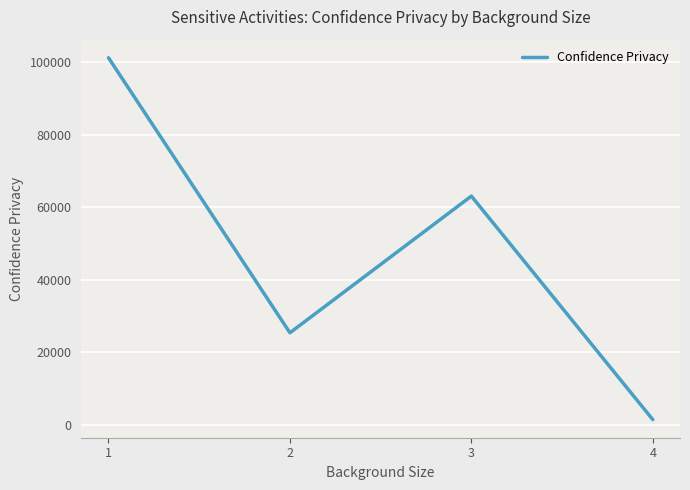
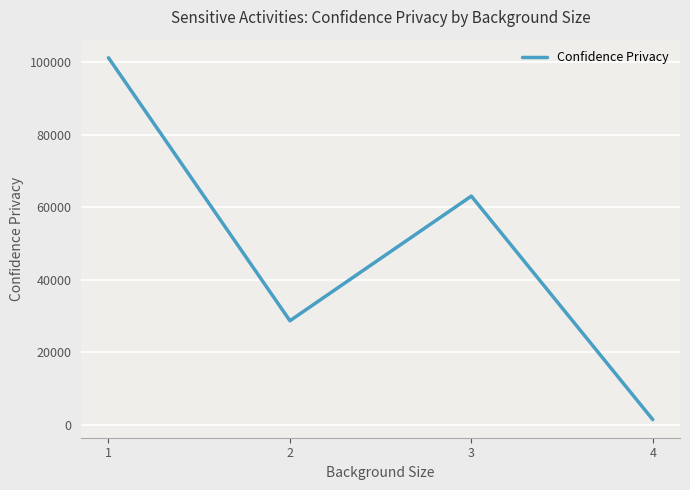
2: 25000 -> 29000
